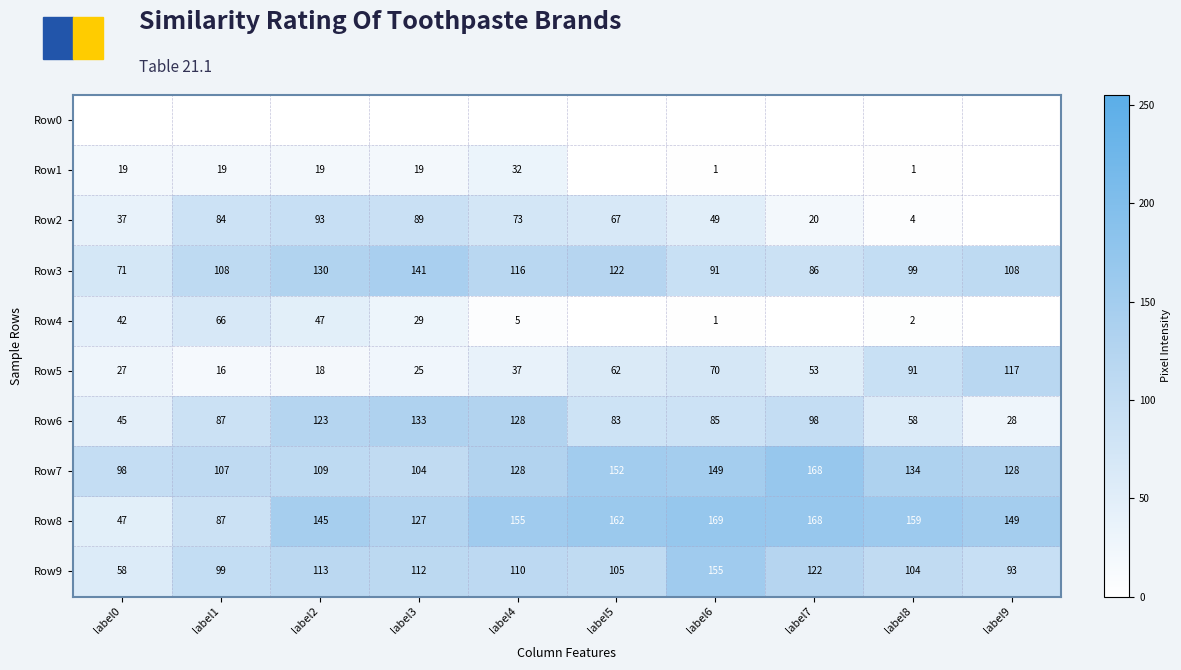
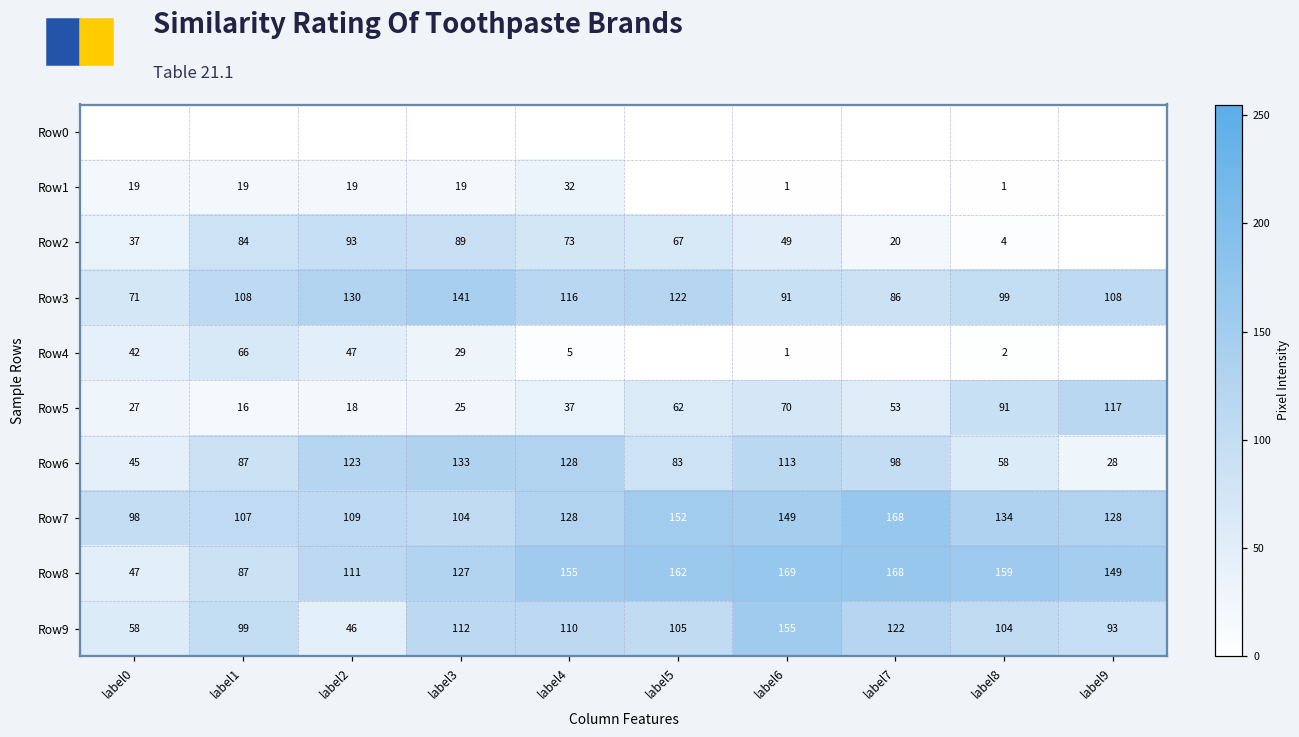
Row6, label6: 85 -> 113
Row8, label2: 145 -> 111
Row9, label2: 113 -> 46
